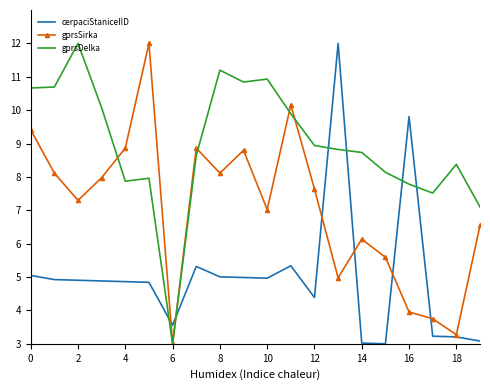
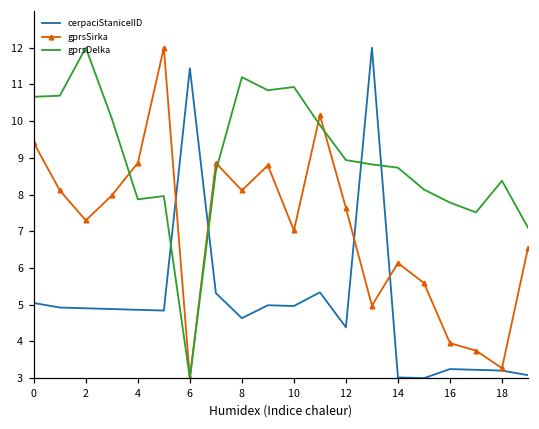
cerpaciStaniceIID, 6: 3.6 -> 11.4
cerpaciStaniceIID, 8: 5.0 -> 4.6
cerpaciStaniceIID, 16: 9.8 -> 3.2
